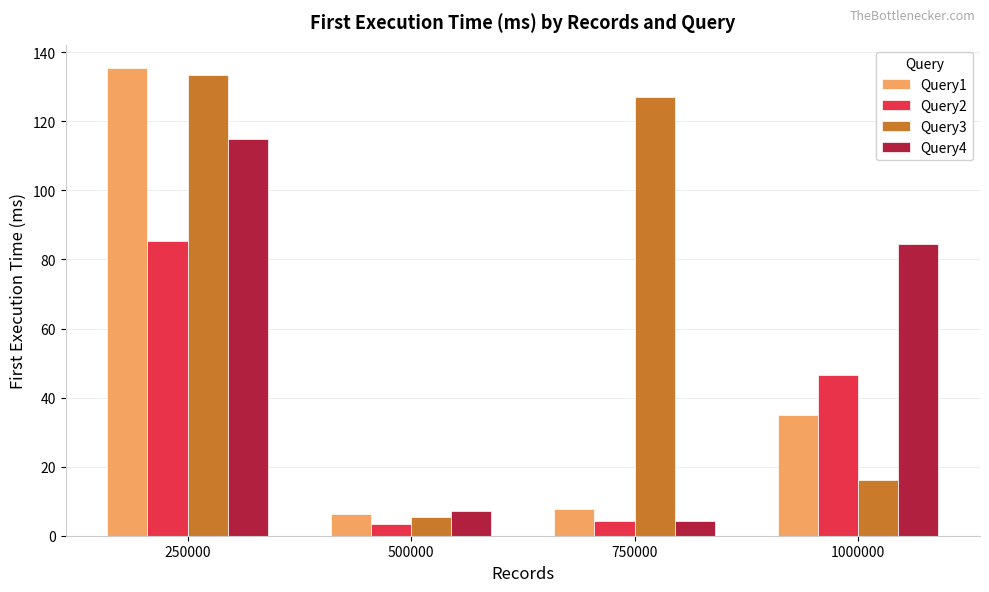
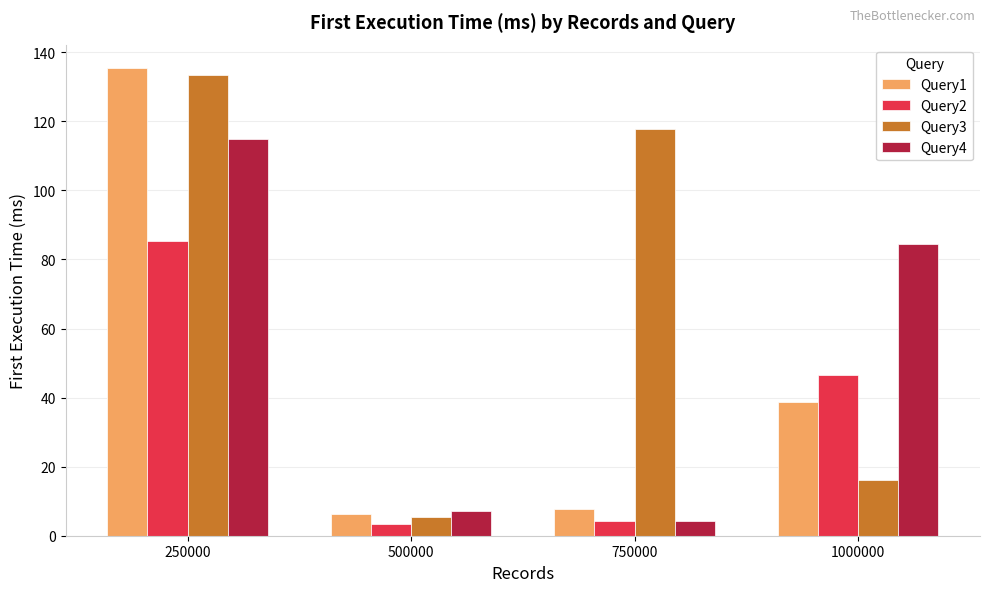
Query3, 750000: 127 -> 118
Query1, 1000000: 35 -> 39
